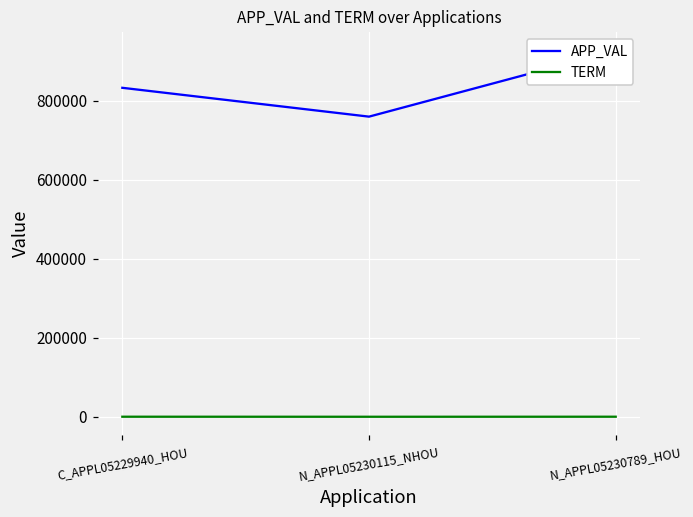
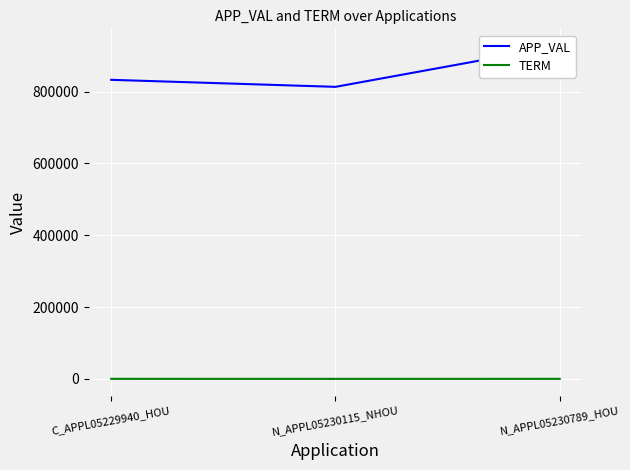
APP_VAL, N_APPL05230115_NHOU: 760000 -> 810000
